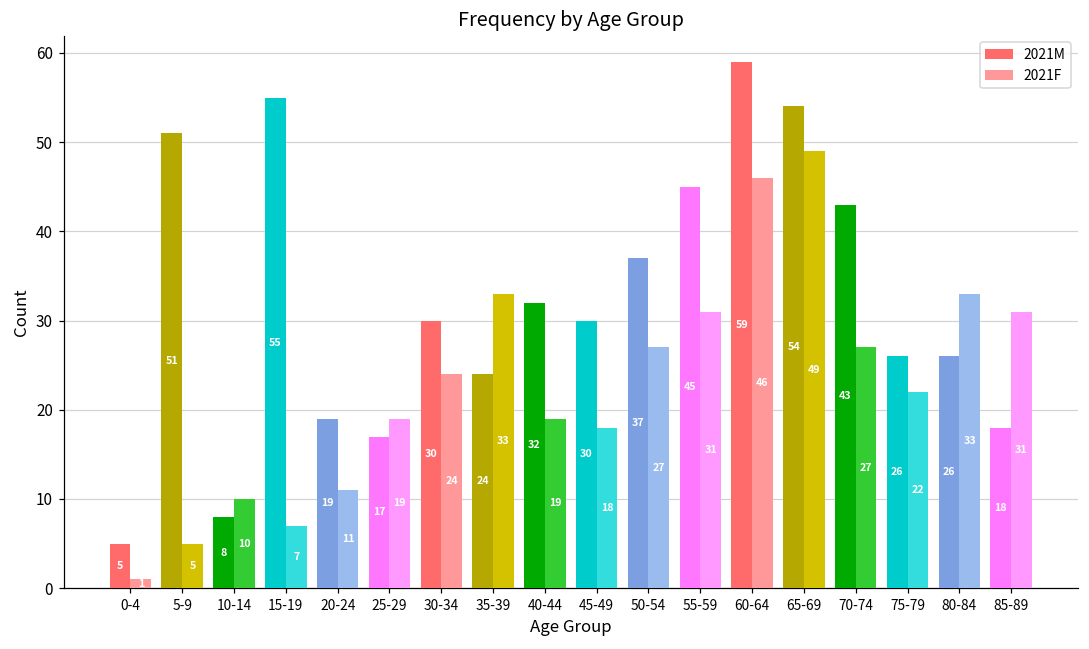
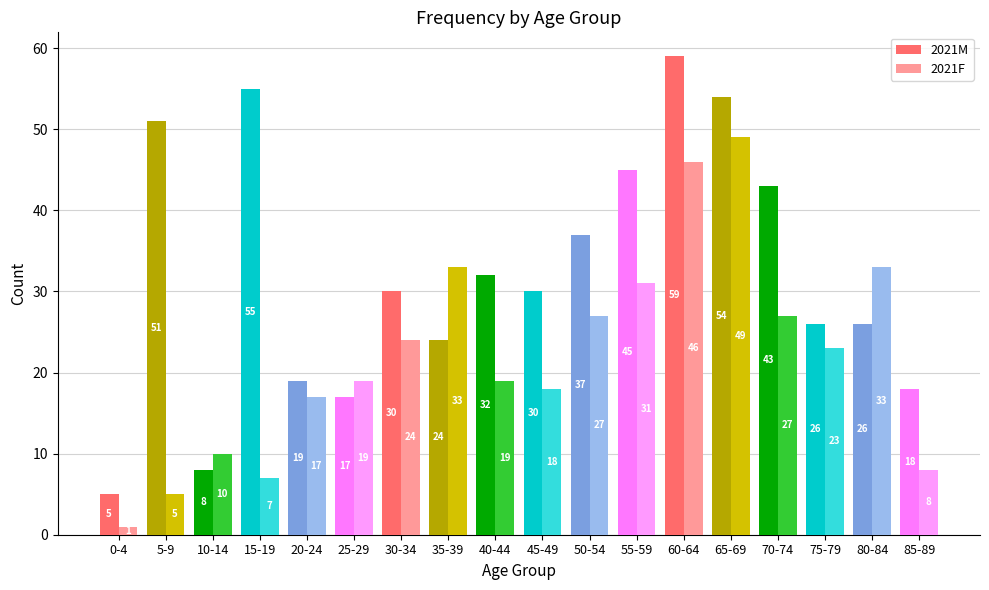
2021F, 20-24: 11 -> 17
2021F, 75-79: 22 -> 23
2021F, 85-89: 31 -> 8
